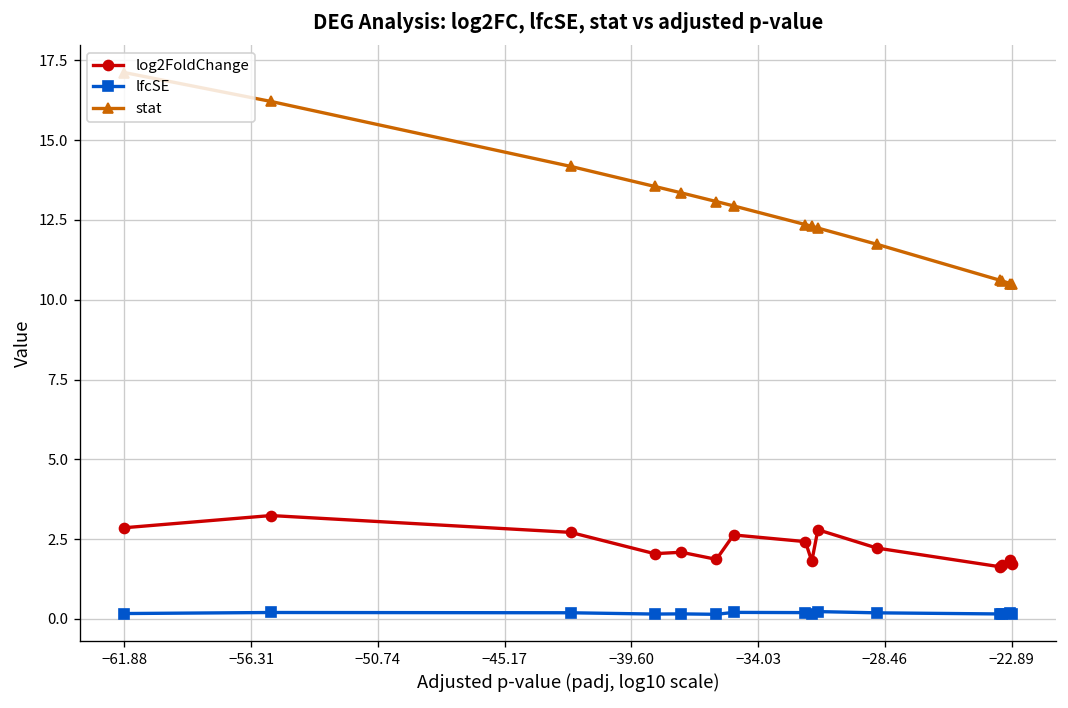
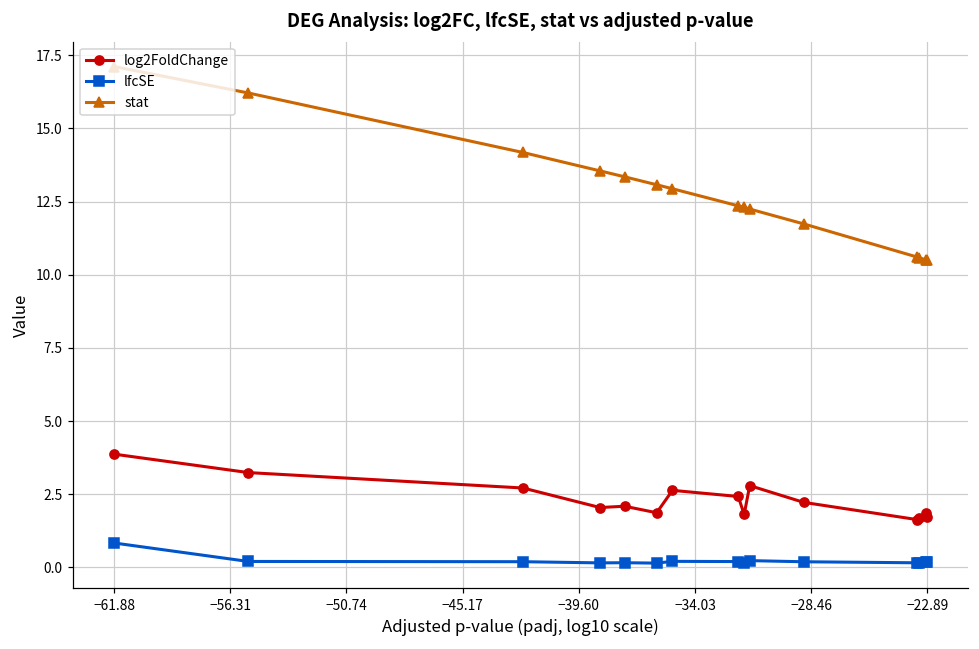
log2FoldChange, −61.88: 2.9 -> 3.9
lfcSE, −61.88: 0.2 -> 0.8
